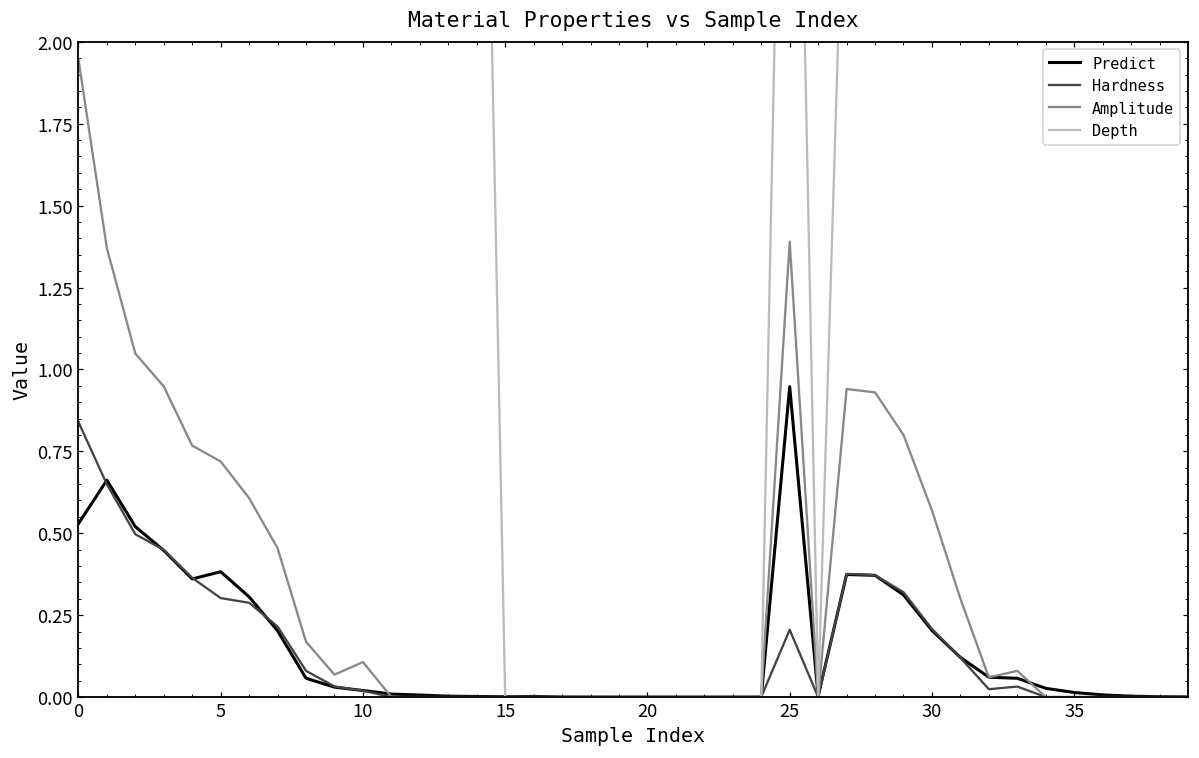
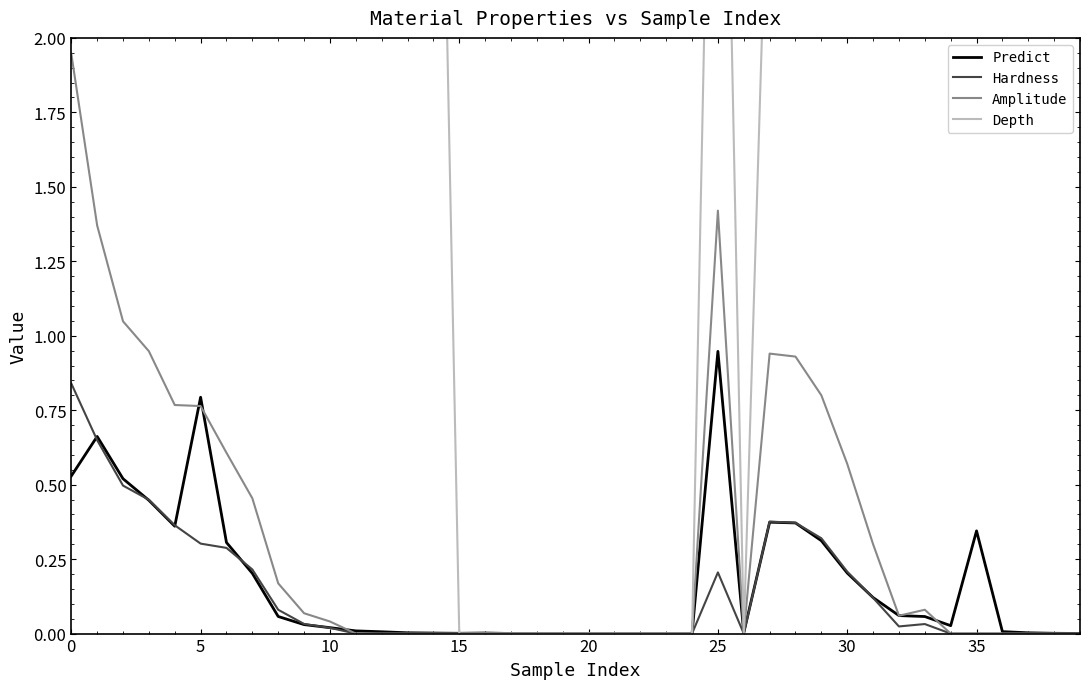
Predict, 5: 0.38 -> 0.79
Amplitude, 5: 0.72 -> 0.76
Amplitude, 10: 0.11 -> 0.04
Amplitude, 25: 1.39 -> 1.42
Predict, 35: 0.01 -> 0.34
